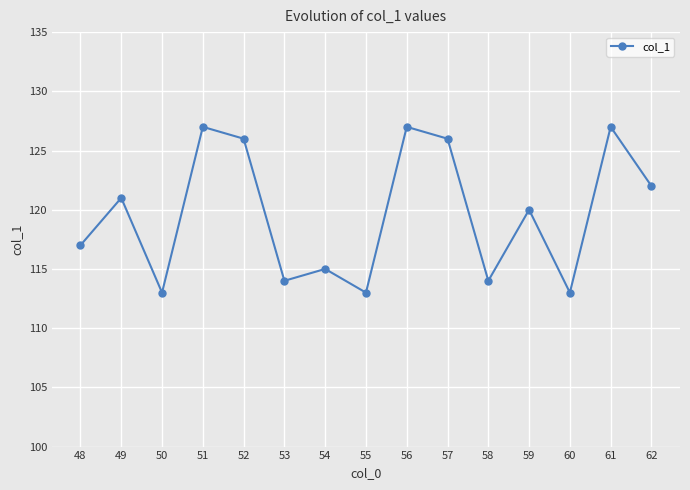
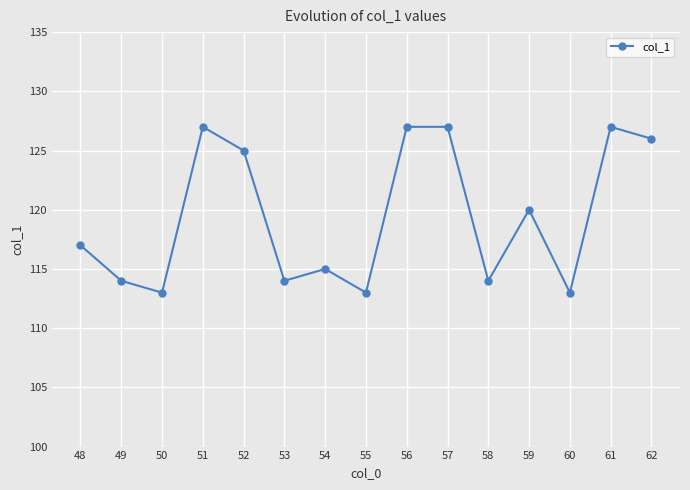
49: 121 -> 114
52: 126 -> 125
57: 126 -> 127
62: 122 -> 126
